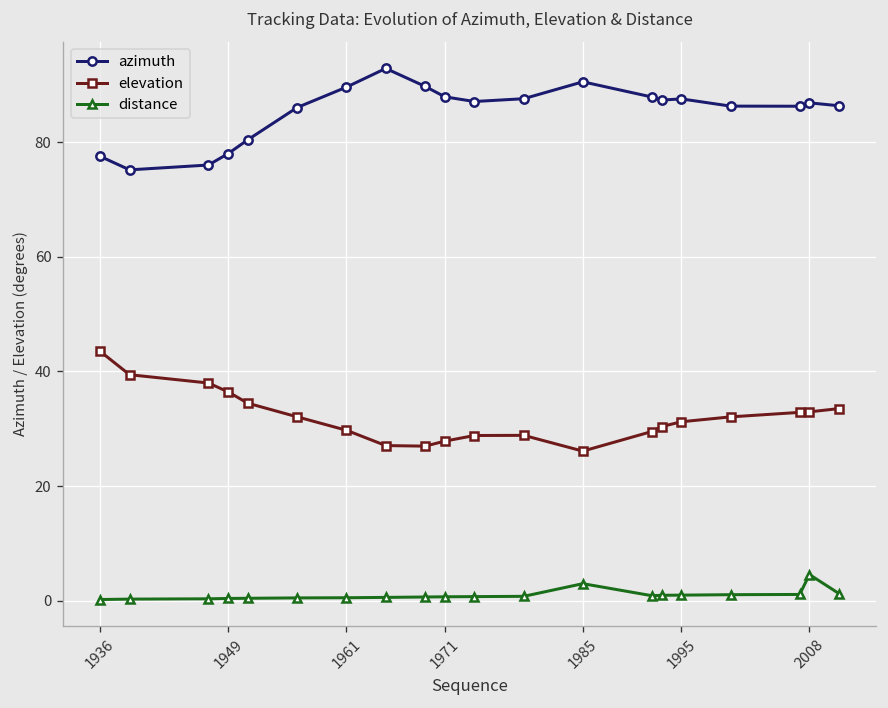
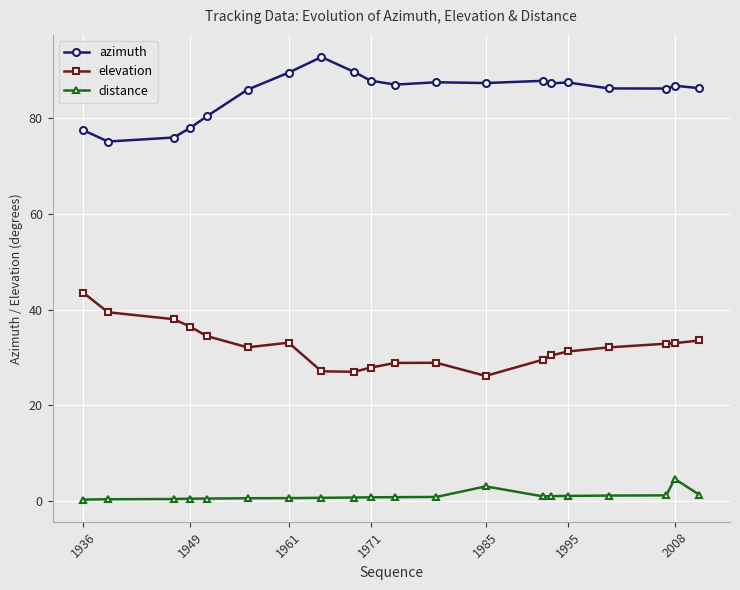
elevation, 1961: 30 -> 33
azimuth, 1985: 91 -> 87
